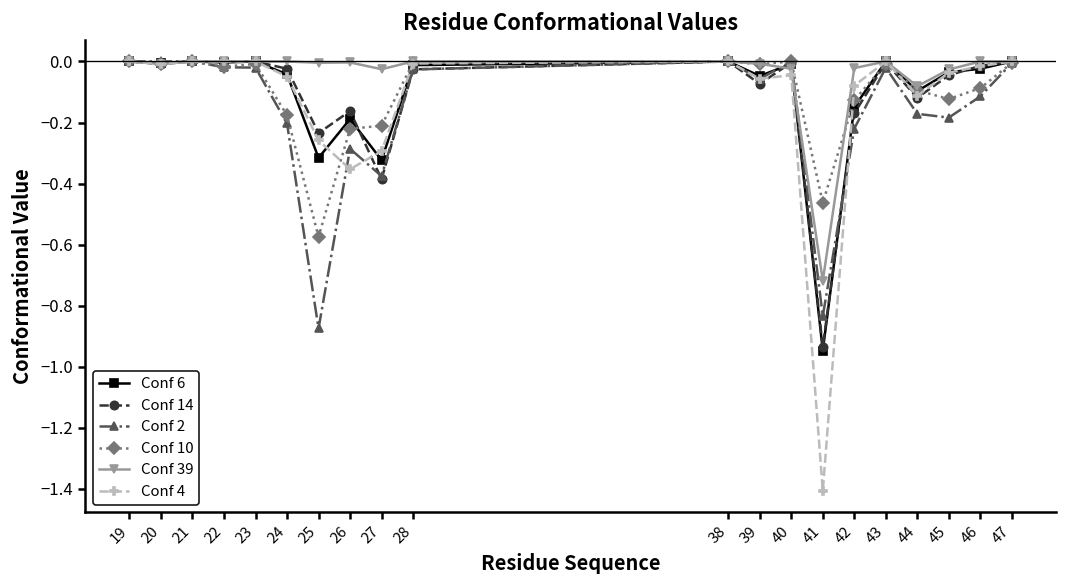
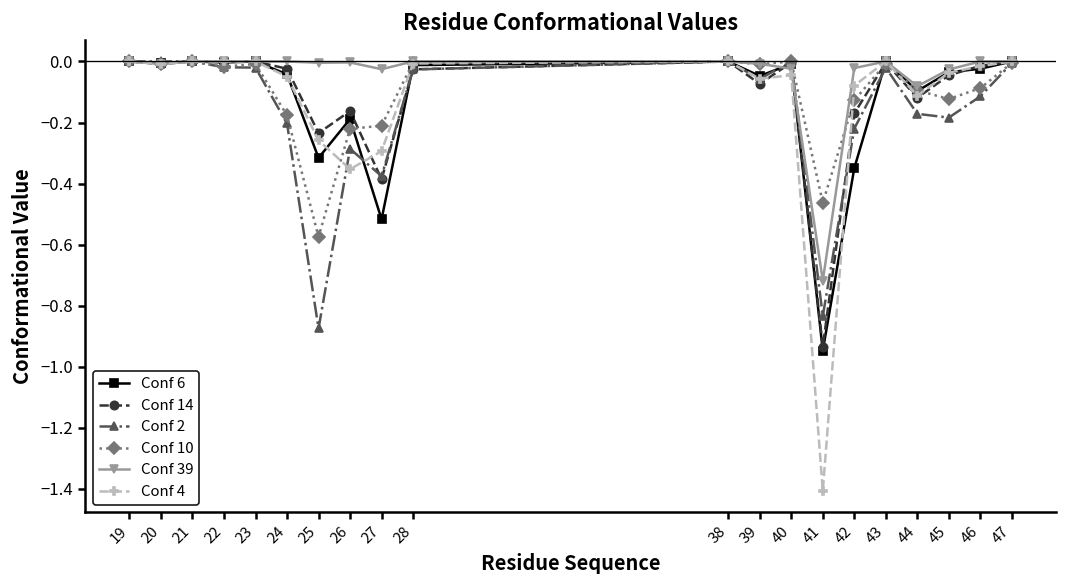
Conf 6, 27: -0.32 -> -0.52
Conf 6, 42: -0.15 -> -0.35
